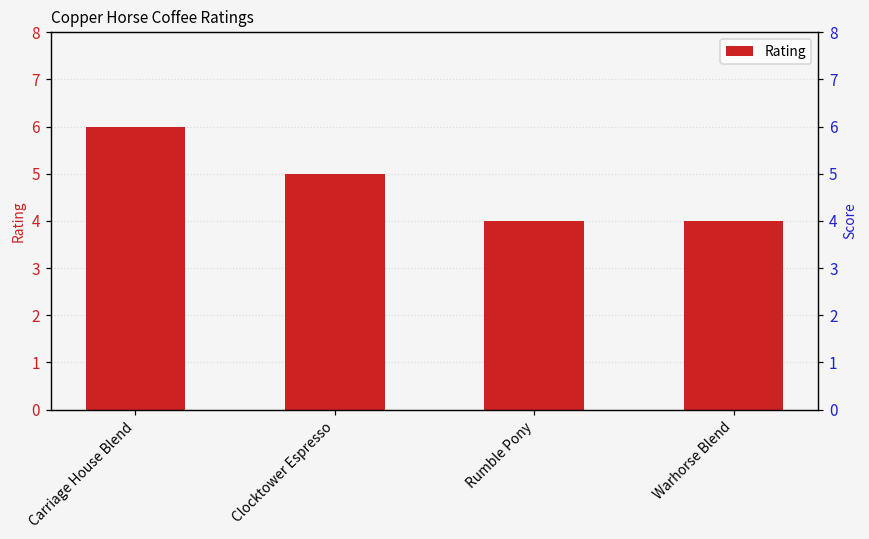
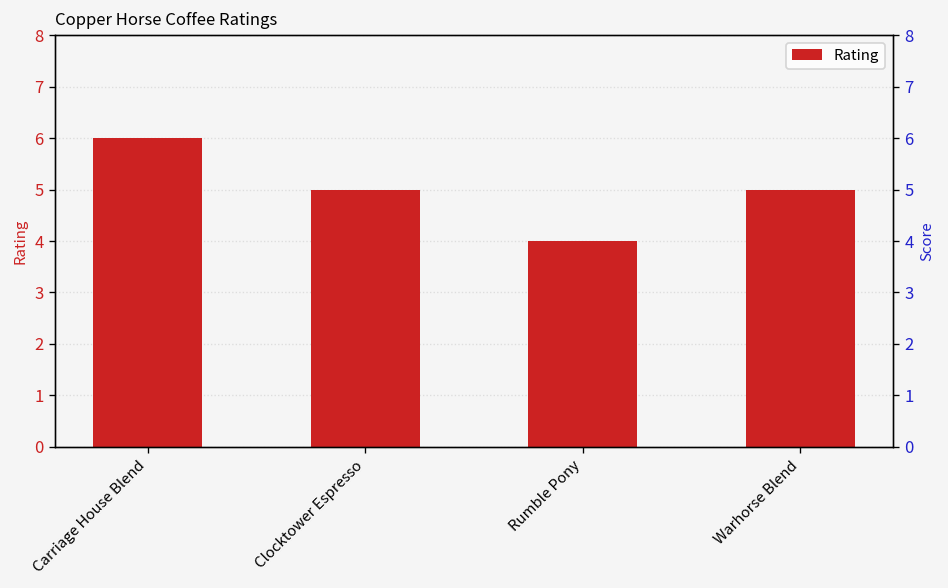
Warhorse Blend: 4 -> 5
